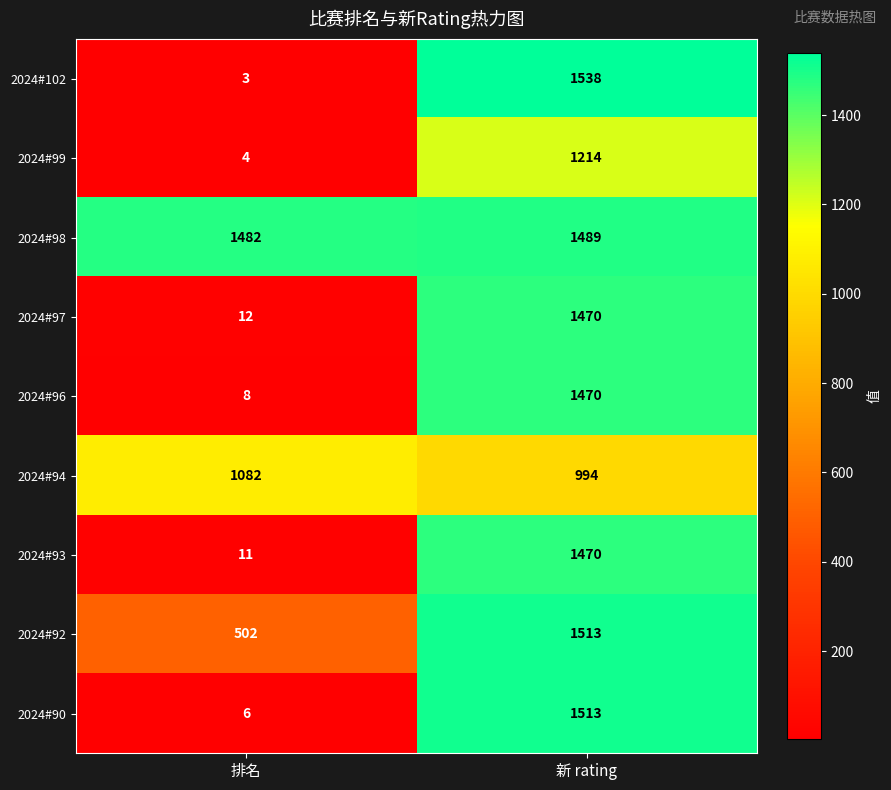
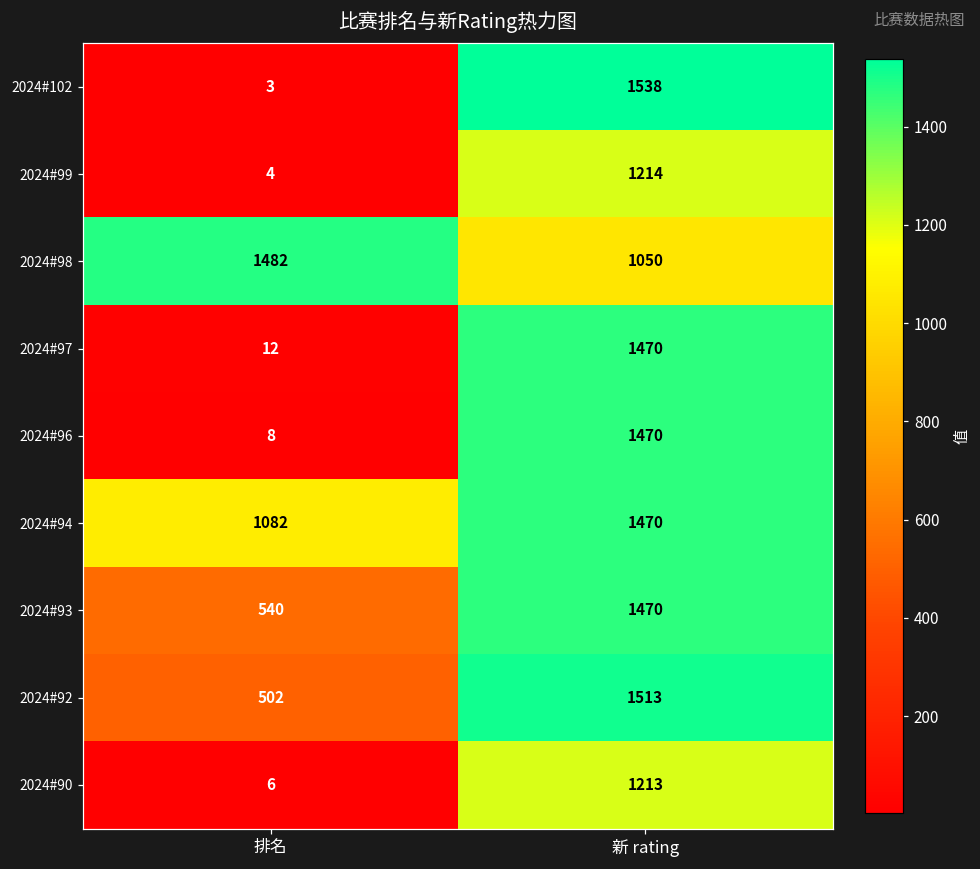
2024#98, 新 rating: 1489 -> 1050
2024#94, 新 rating: 994 -> 1470
2024#93, 排名: 11 -> 540
2024#90, 新 rating: 1513 -> 1213
